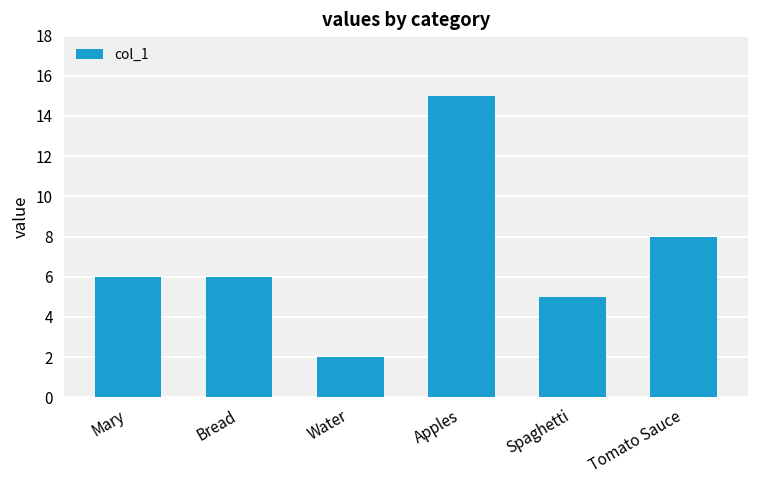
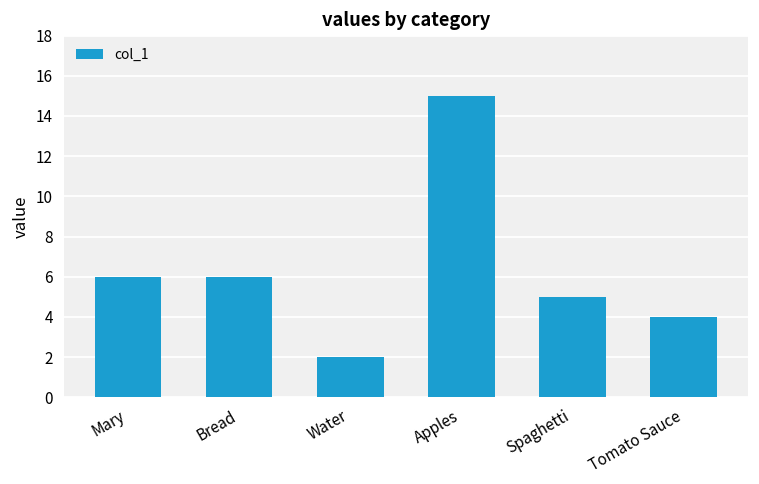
Tomato Sauce: 8 -> 4
